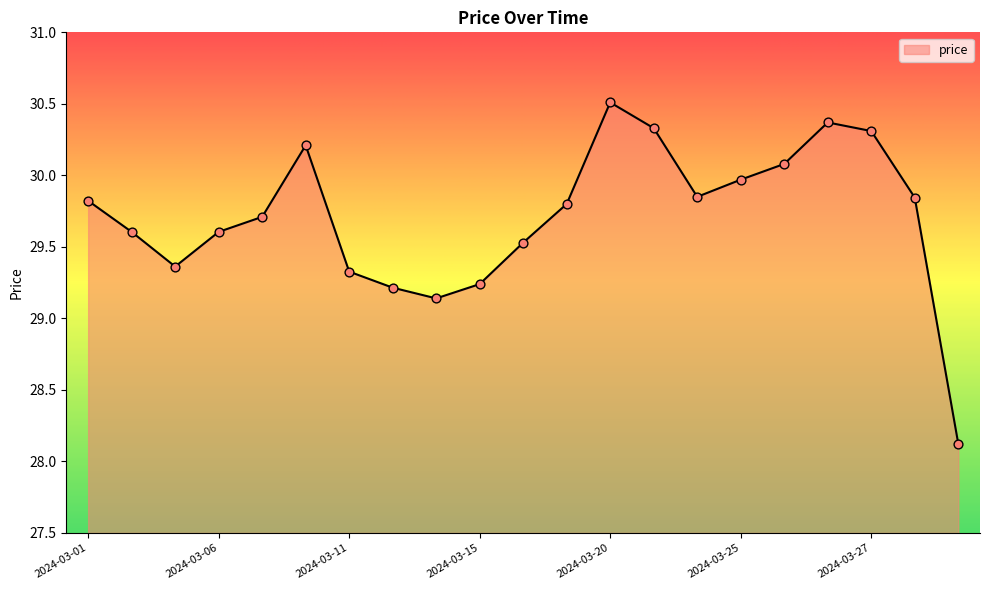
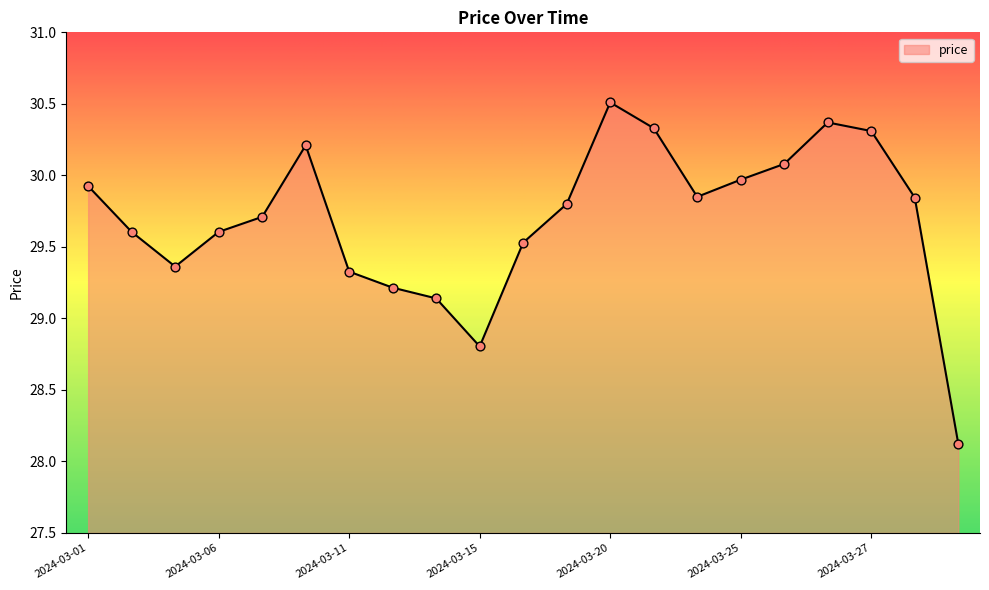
2024-03-01: 29.82 -> 29.93
2024-03-15: 29.24 -> 28.80
